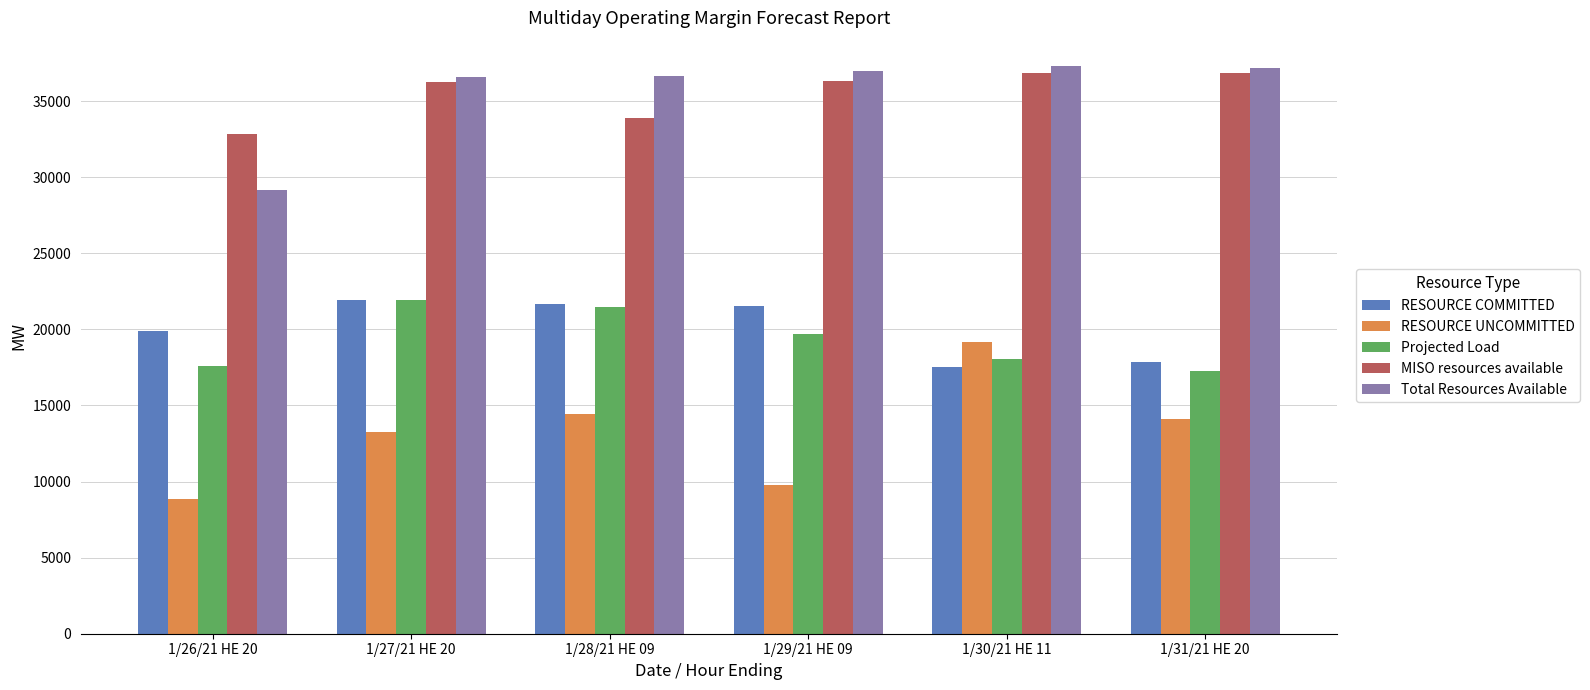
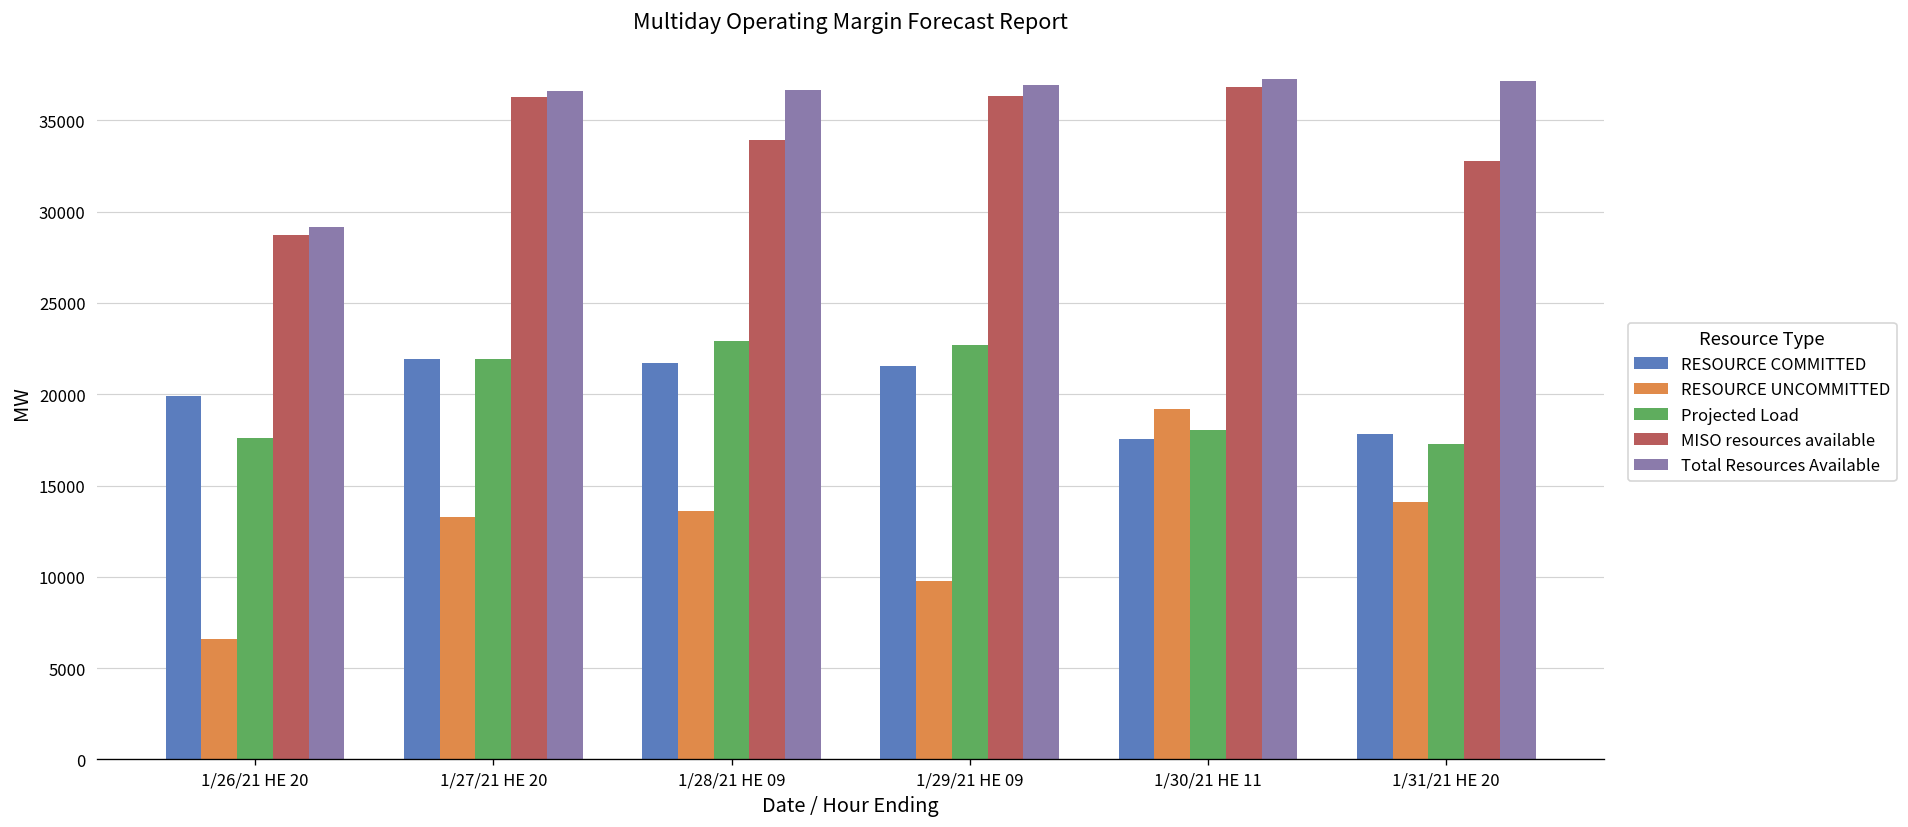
RESOURCE UNCOMMITTED, 1/26/21 HE 20: 8800 -> 6600
MISO resources available, 1/26/21 HE 20: 32900 -> 28700
RESOURCE UNCOMMITTED, 1/28/21 HE 09: 14500 -> 13600
Projected Load, 1/28/21 HE 09: 21500 -> 22900
Projected Load, 1/29/21 HE 09: 19700 -> 22700
MISO resources available, 1/31/21 HE 20: 36800 -> 32800
